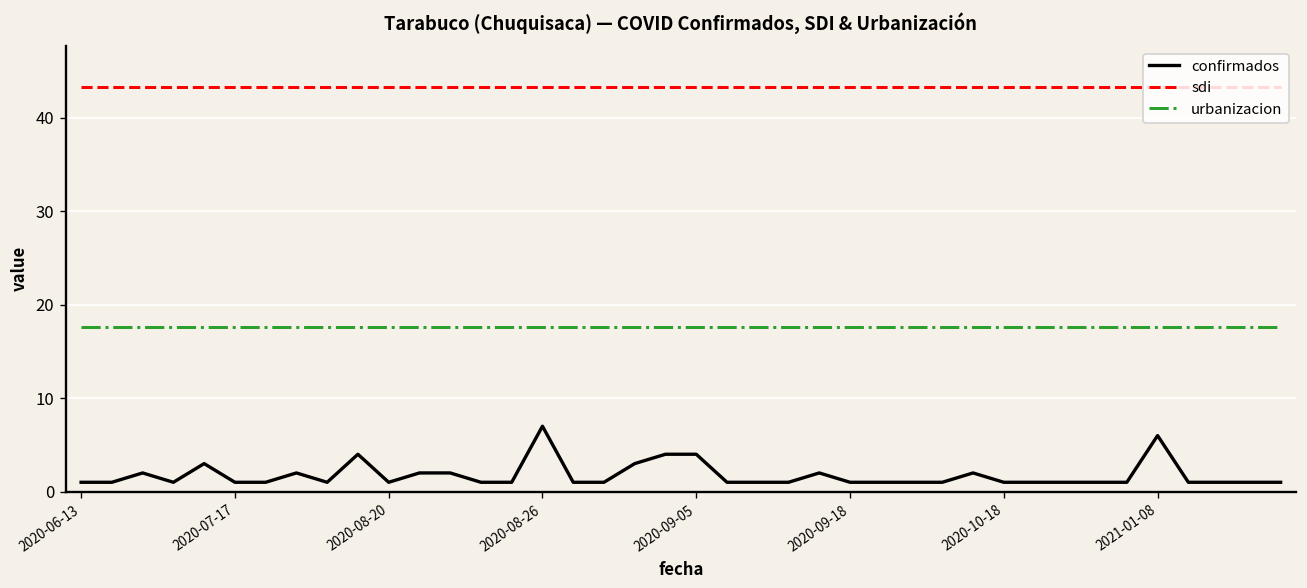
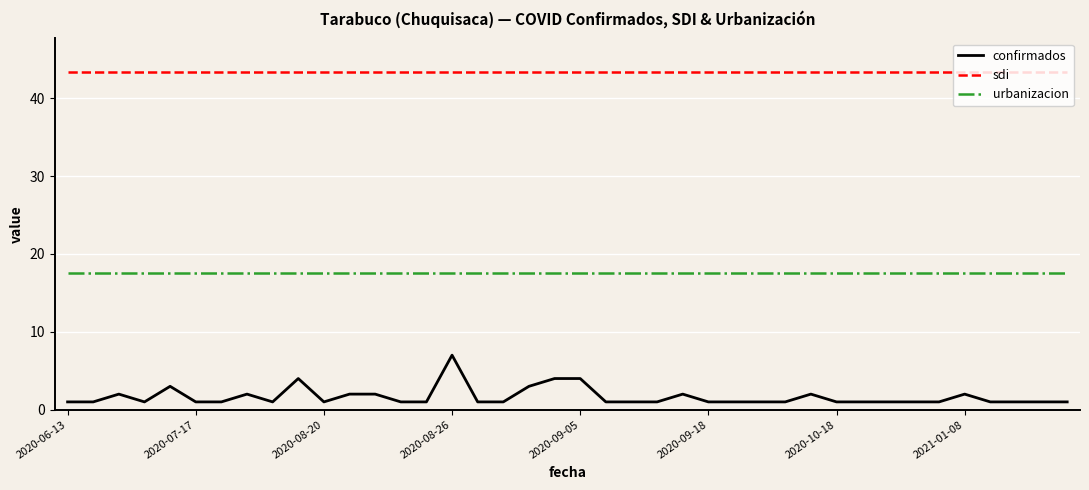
confirmados, 2021-01-08: 6 -> 2
